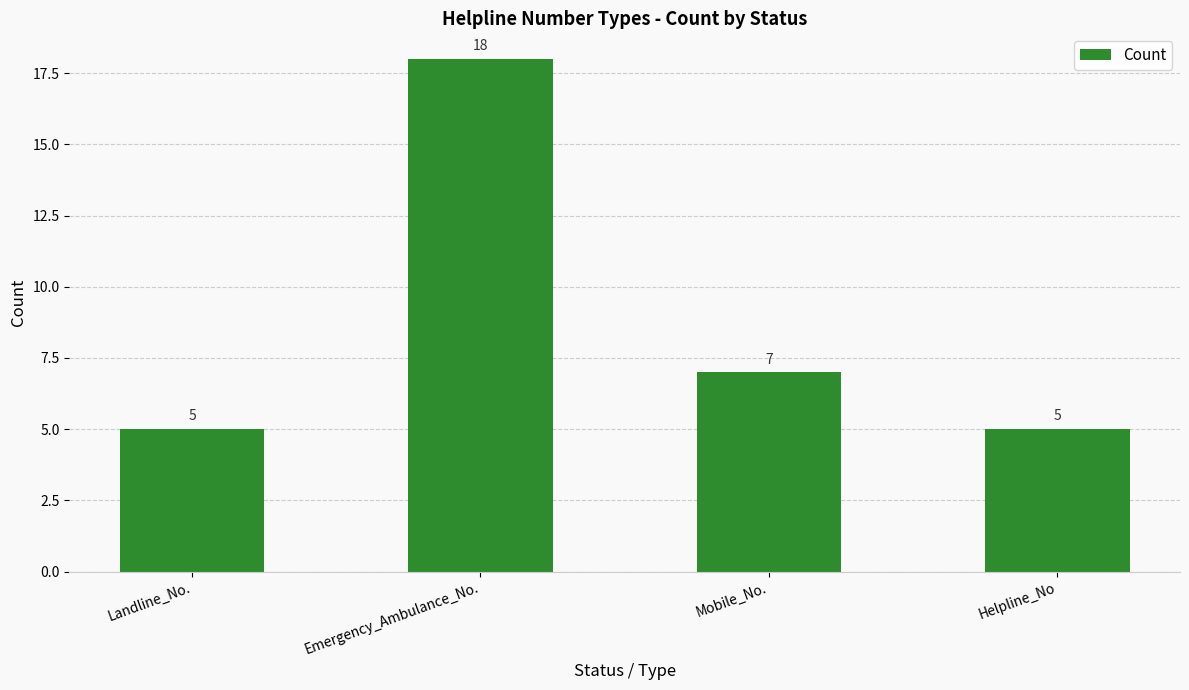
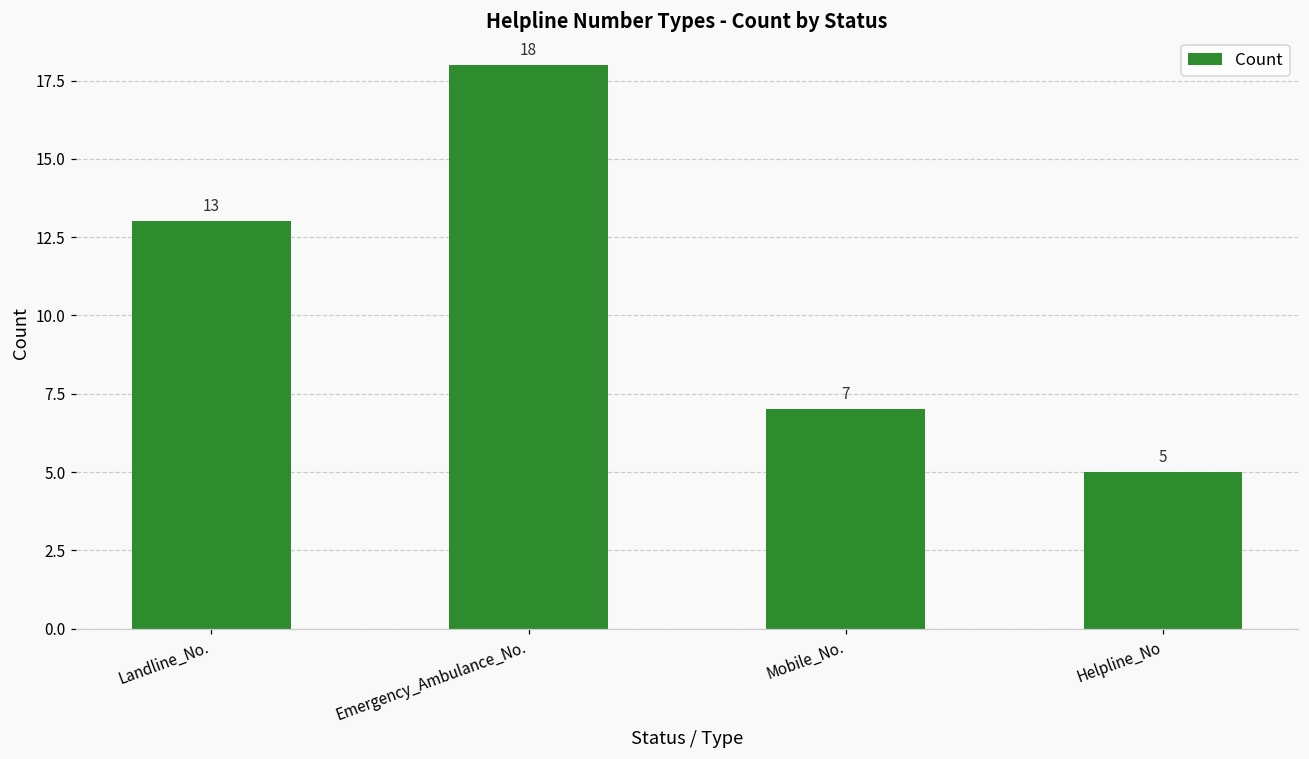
Landline_No.: 5 -> 13
